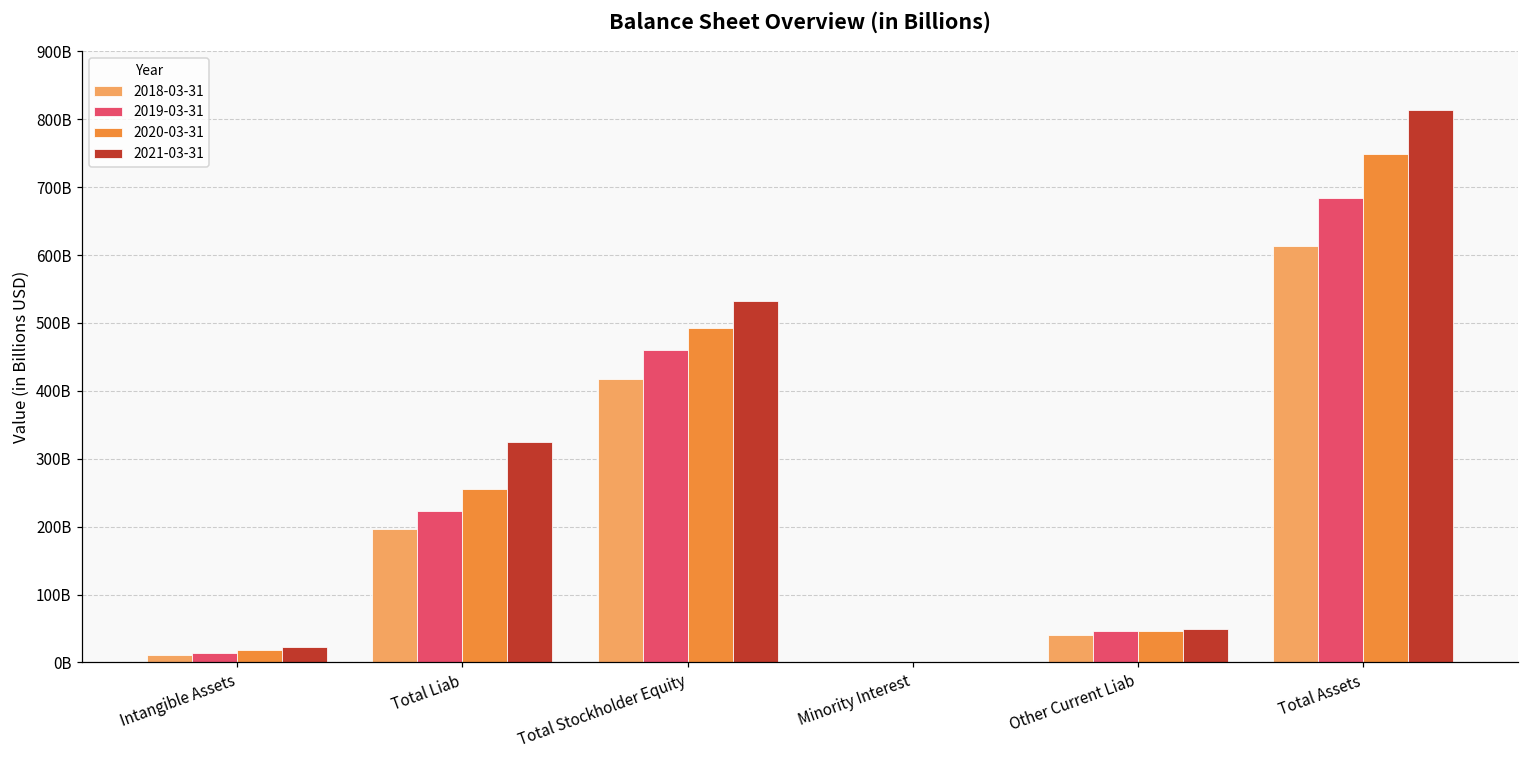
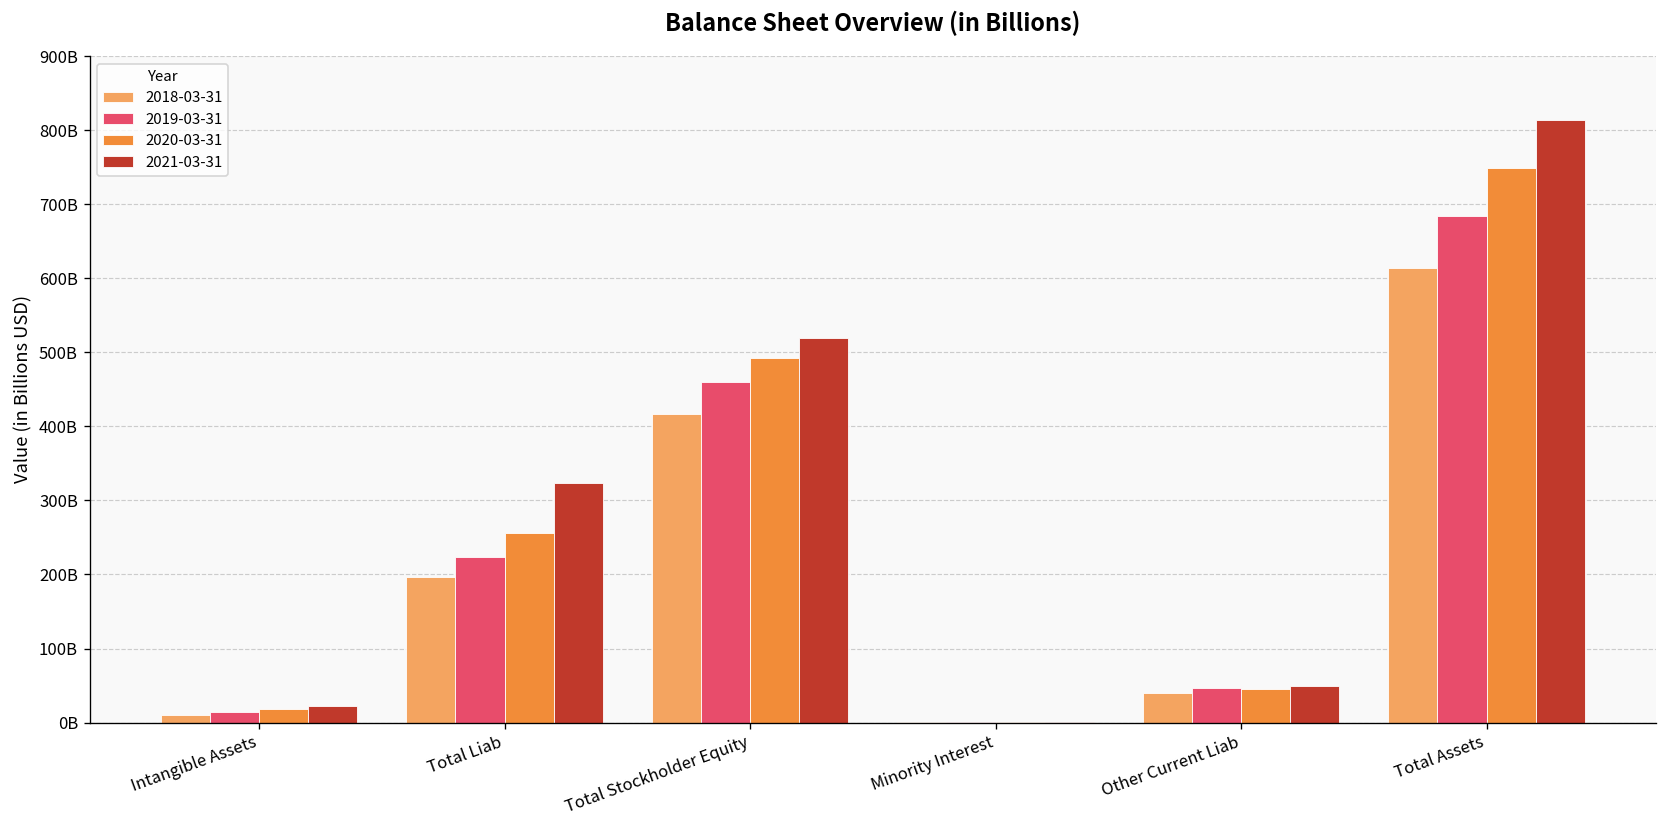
2021-03-31, Total Stockholder Equity: 530000000000 -> 520000000000
